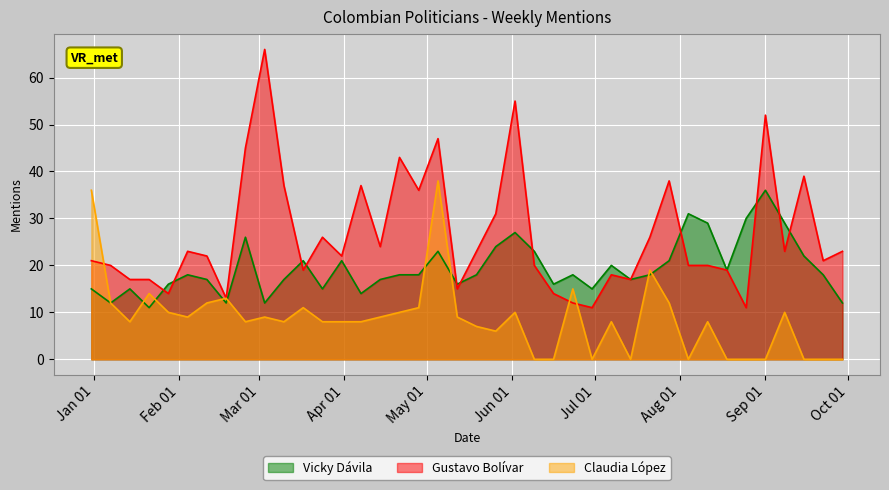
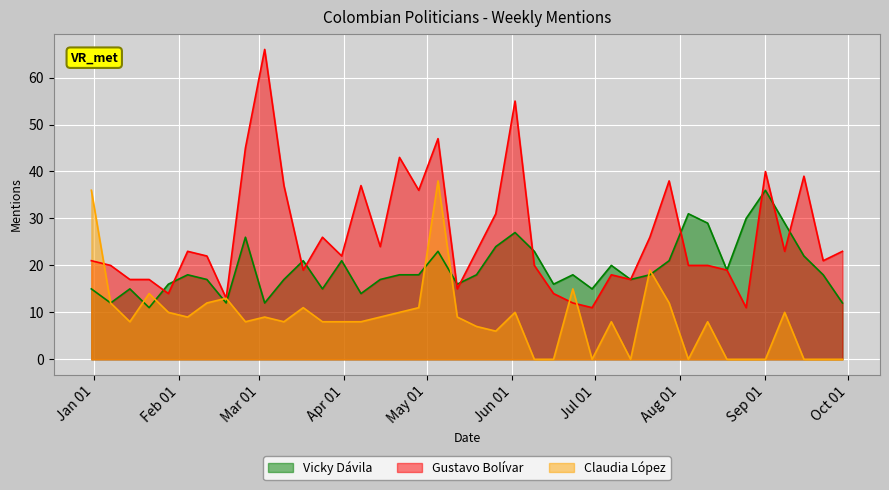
Gustavo Bolívar, Sep 01: 52 -> 40
